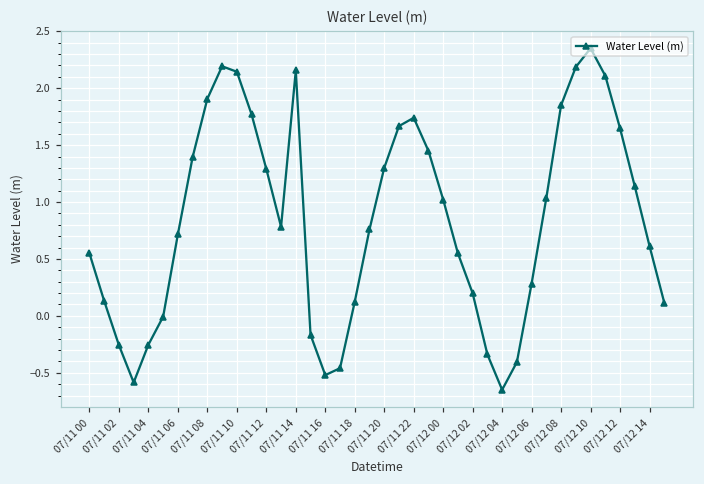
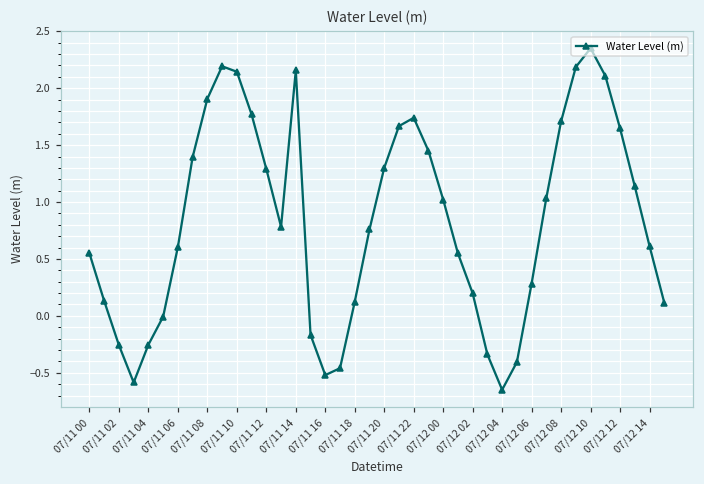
07/11 06: 0.72 -> 0.61
07/12 08: 1.85 -> 1.71
